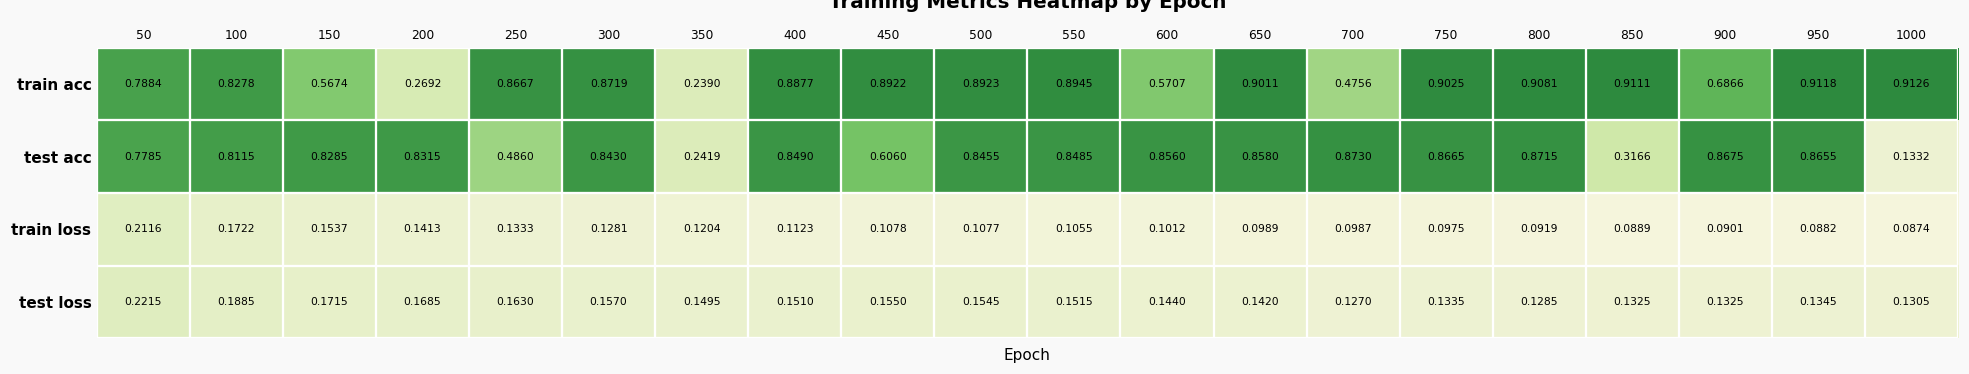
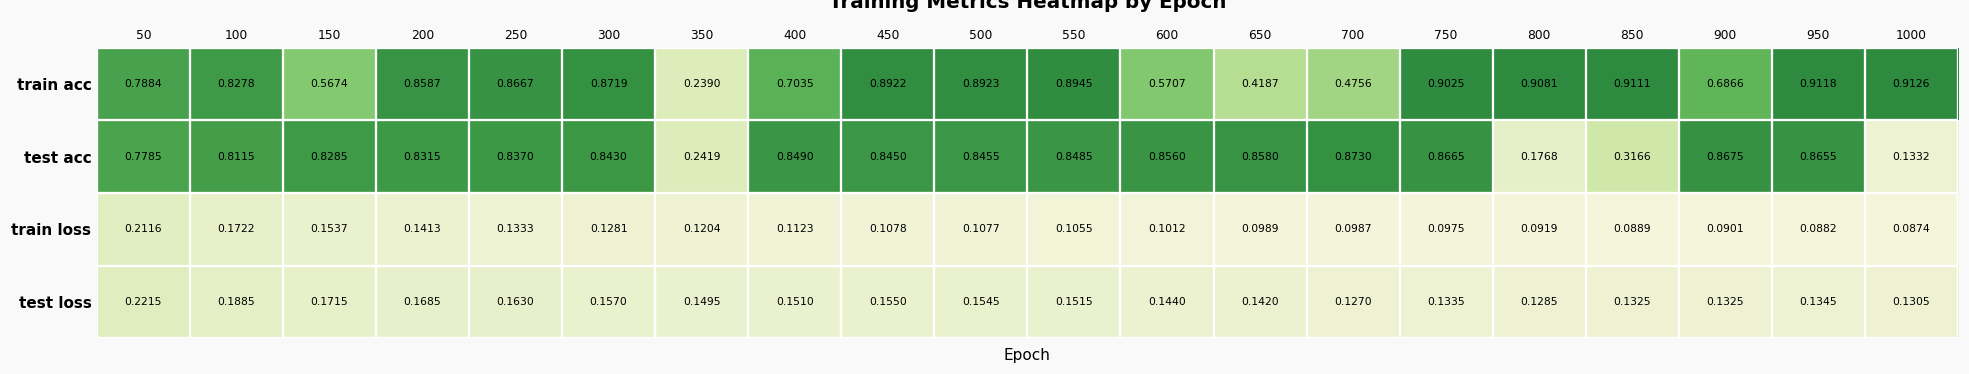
train acc, 200: 0.2692 -> 0.8587
train acc, 400: 0.8877 -> 0.7035
train acc, 650: 0.9011 -> 0.4187
test acc, 250: 0.4860 -> 0.8370
test acc, 450: 0.6060 -> 0.8450
test acc, 800: 0.8715 -> 0.1768
